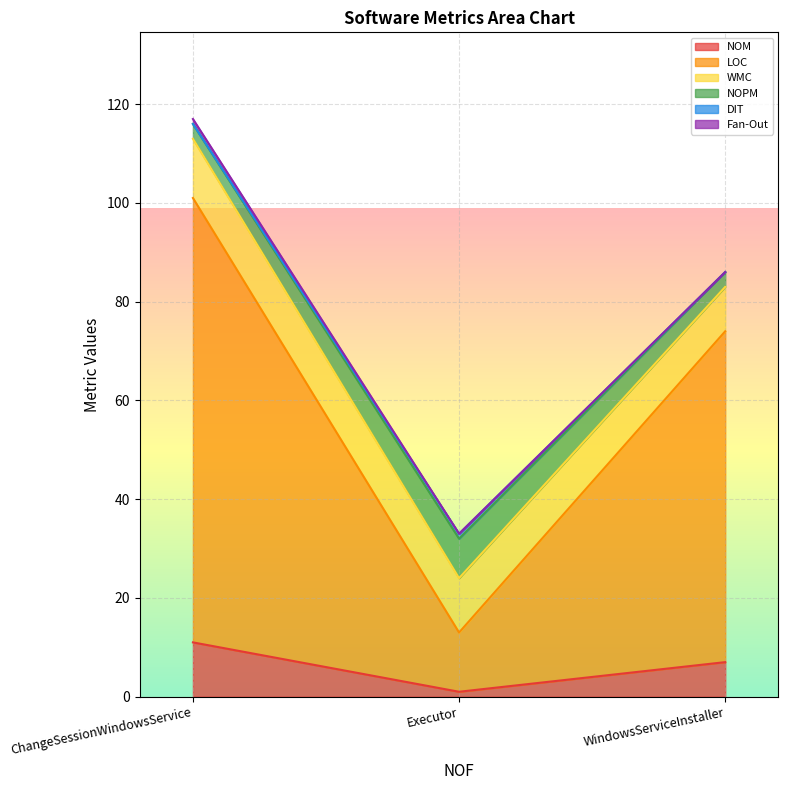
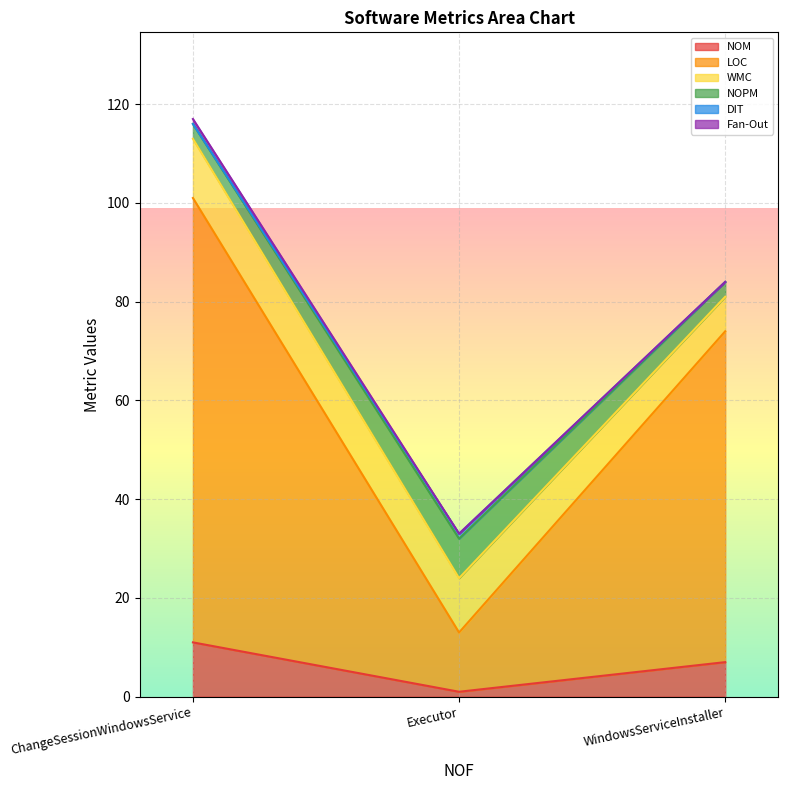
WMC, WindowsServiceInstaller: 9 -> 7
